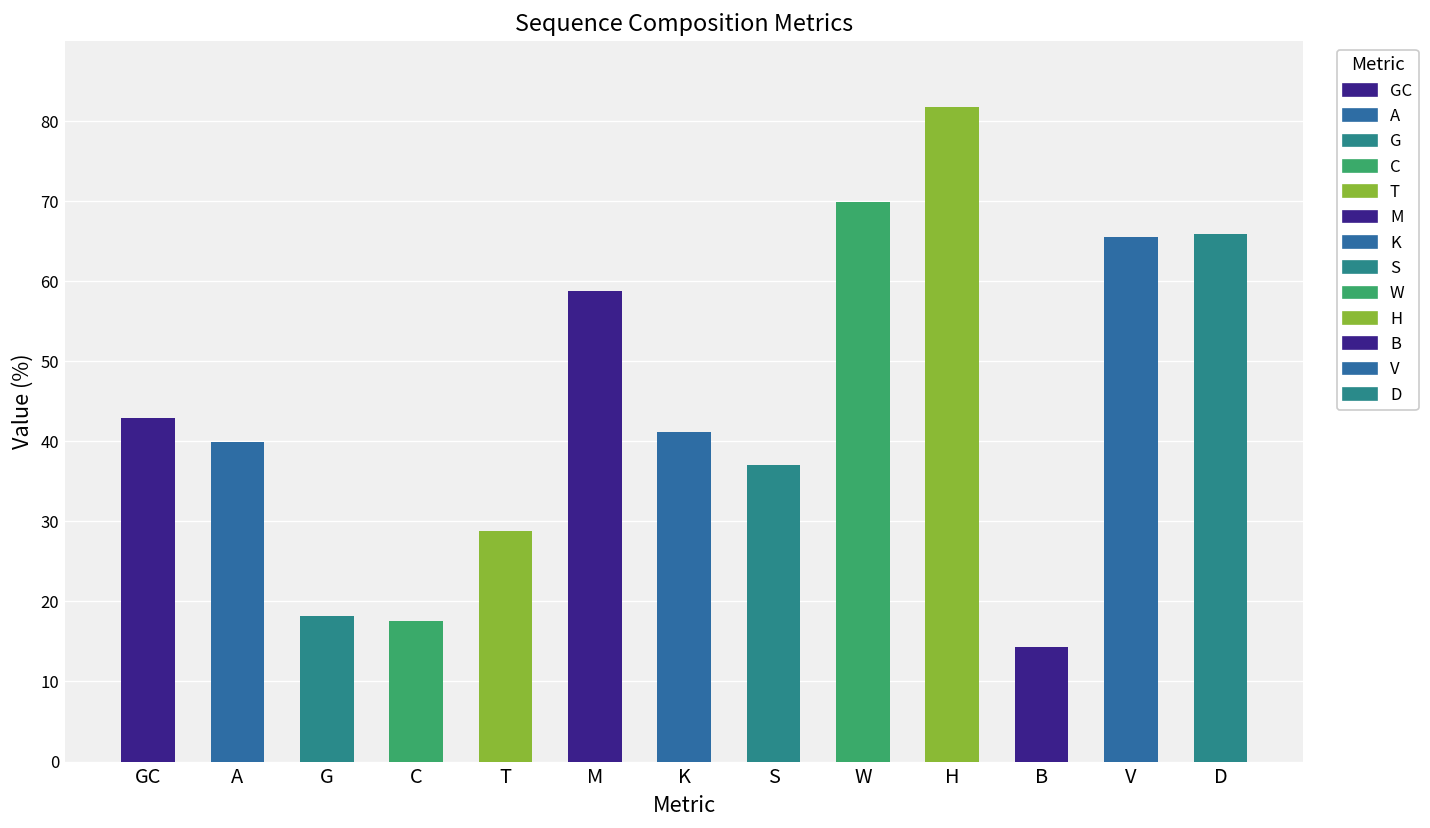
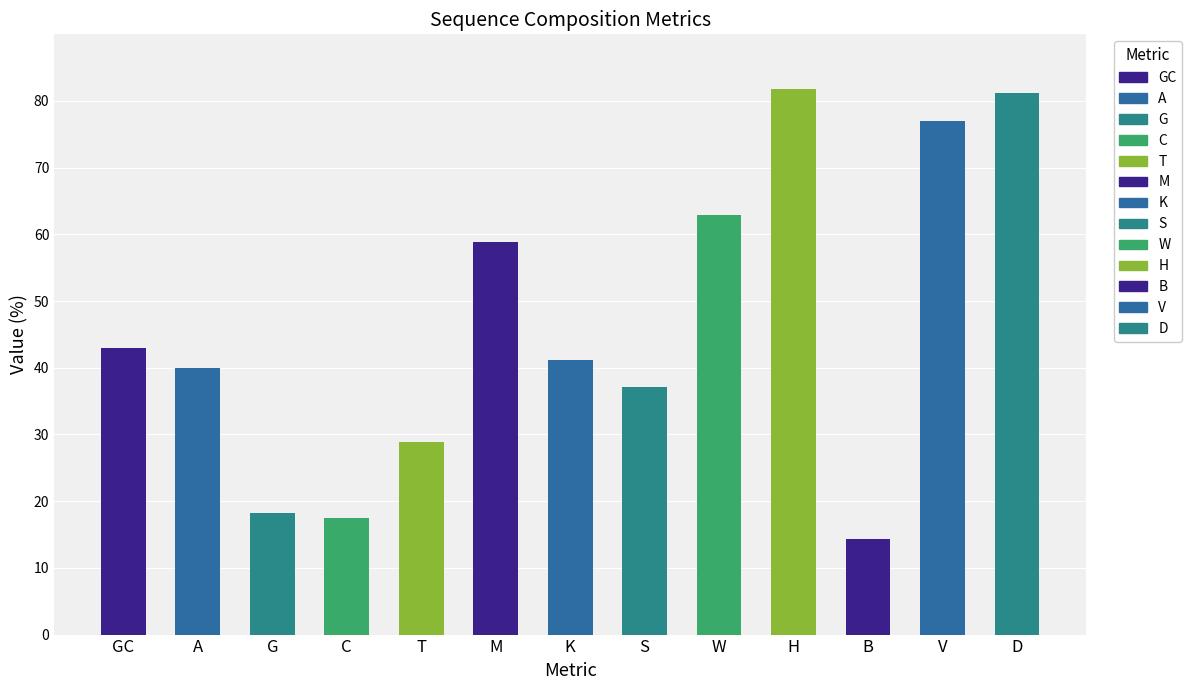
W: 70 -> 63
V: 66 -> 77
D: 66 -> 81
